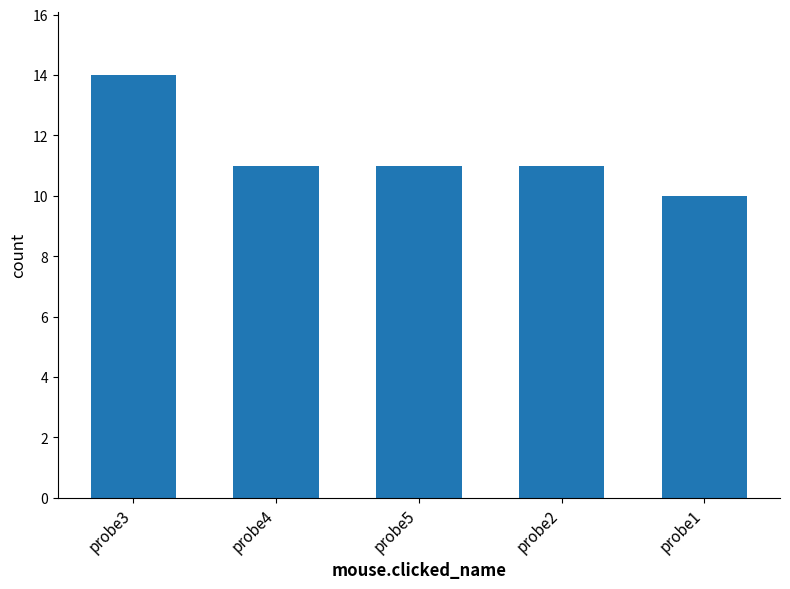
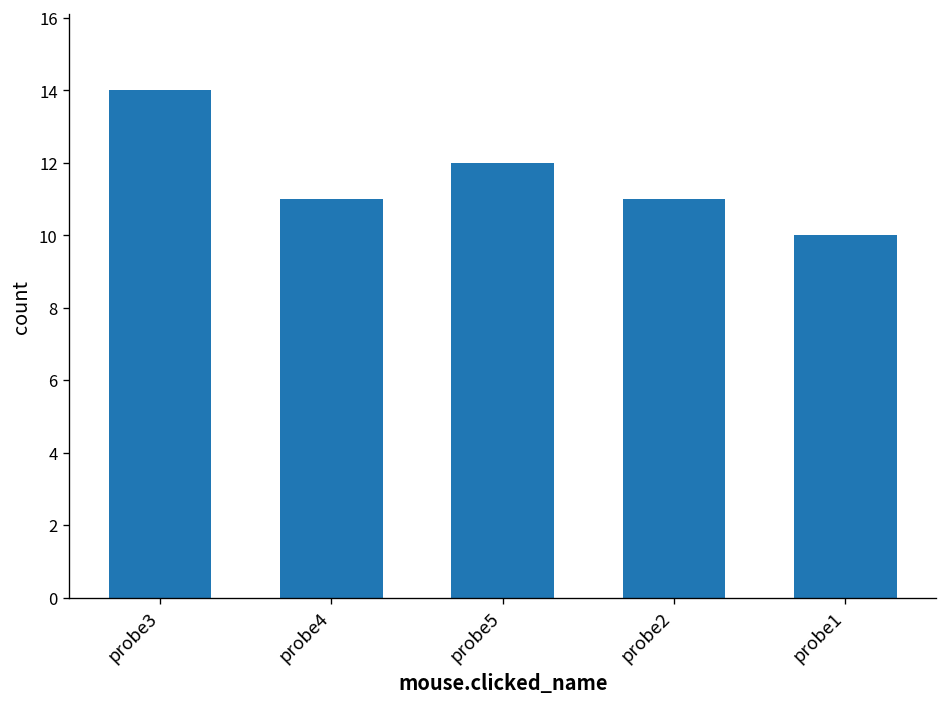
probe5: 11 -> 12
